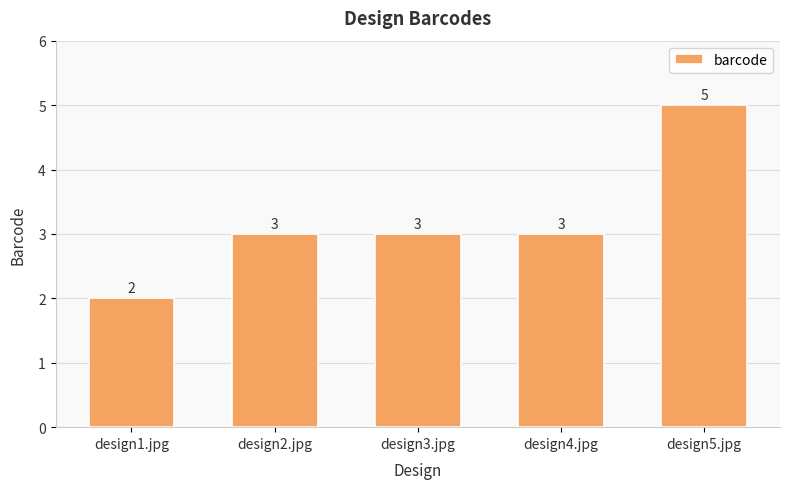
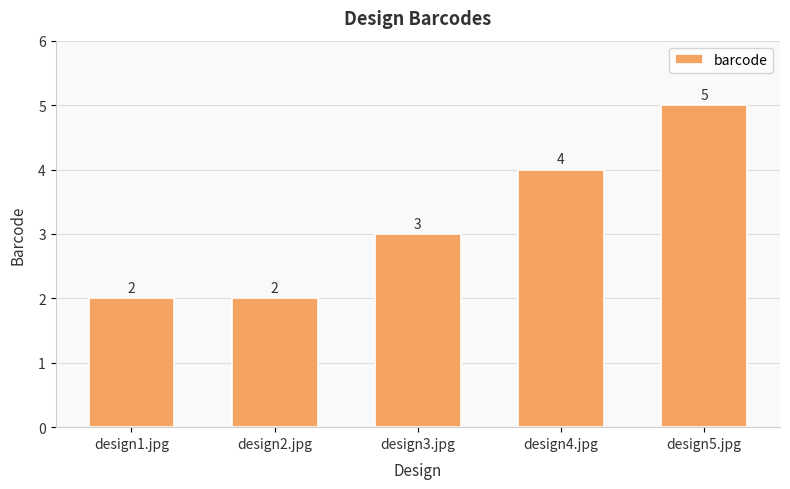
design2.jpg: 3 -> 2
design4.jpg: 3 -> 4
